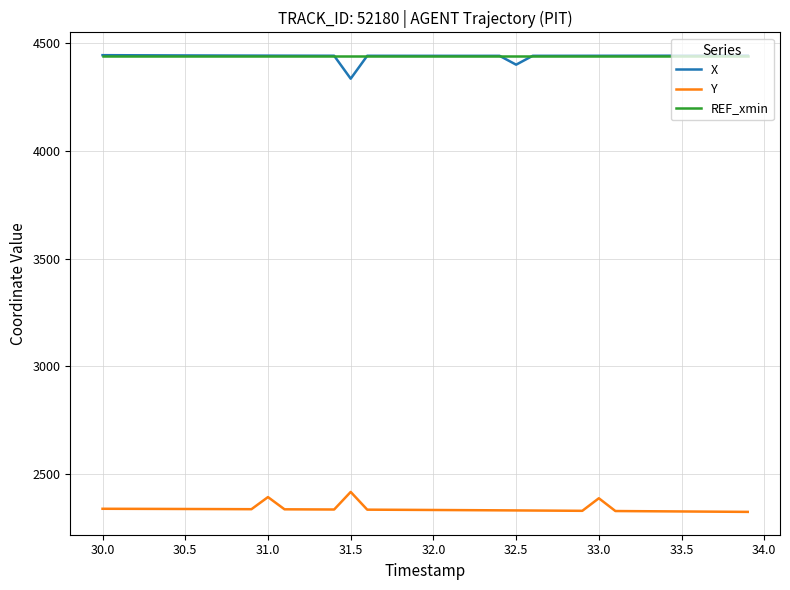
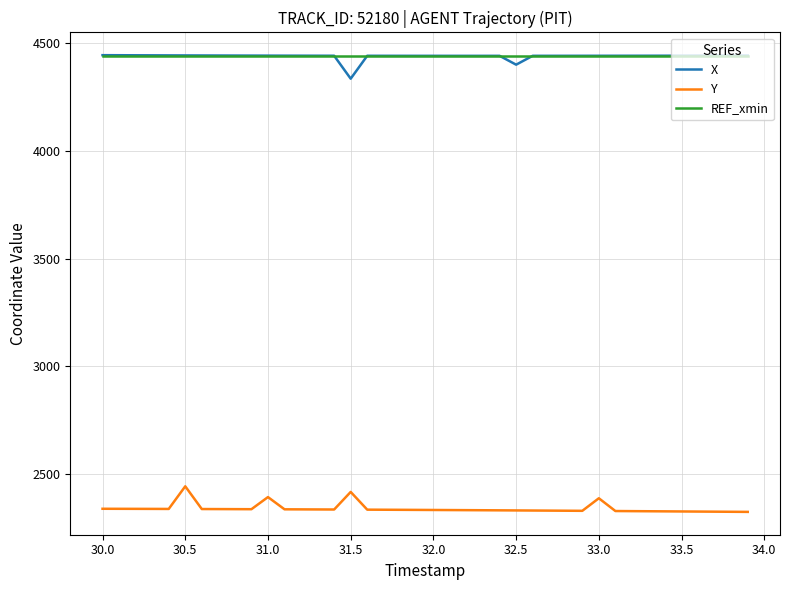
Y, 30.5: 2340 -> 2440
